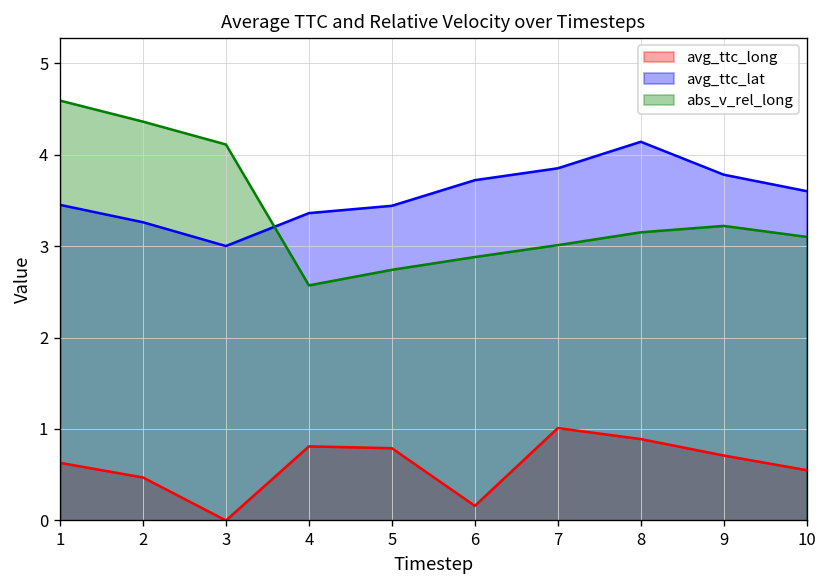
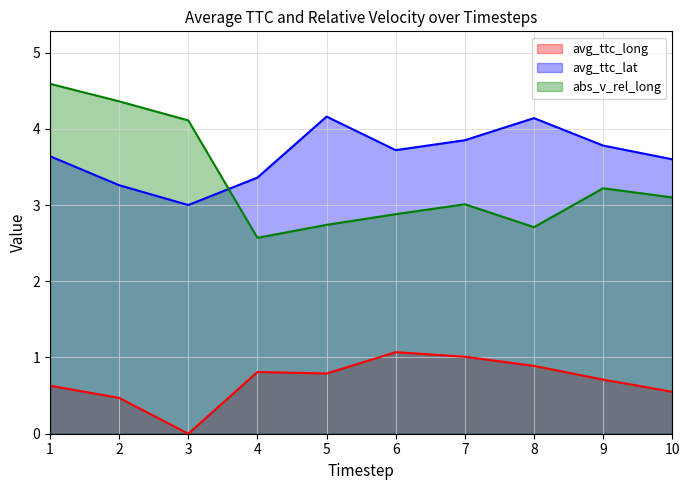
avg_ttc_lat, 1: 3.5 -> 3.6
avg_ttc_lat, 5: 3.4 -> 4.2
avg_ttc_long, 6: 0.2 -> 1.1
abs_v_rel_long, 8: 3.2 -> 2.7
